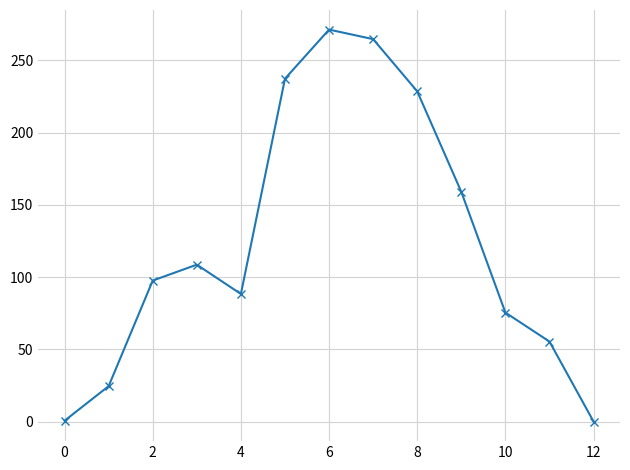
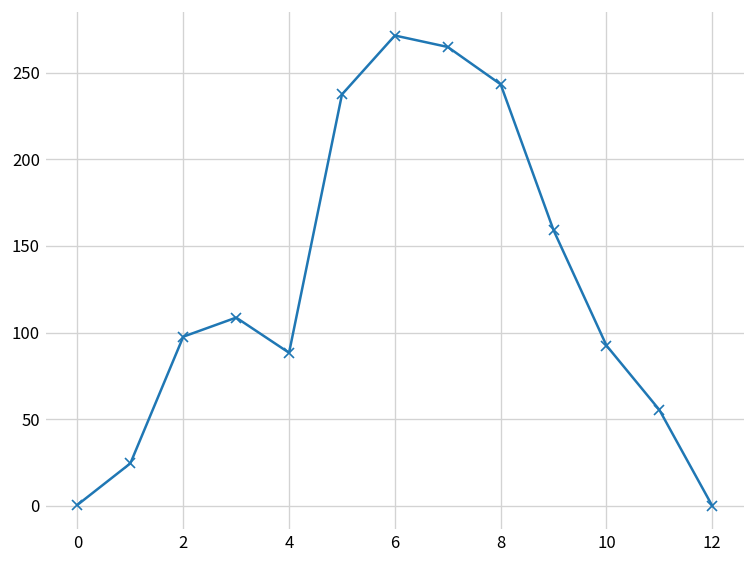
8: 229 -> 243
10: 75 -> 93
